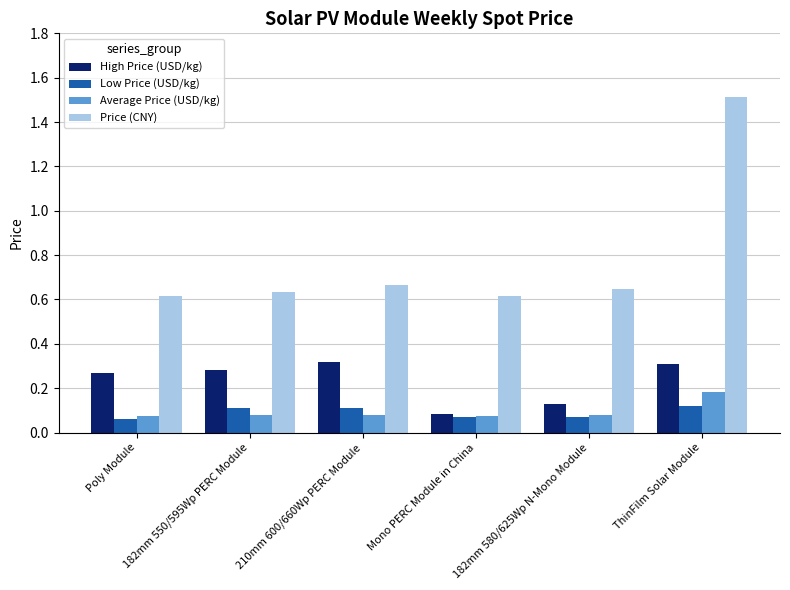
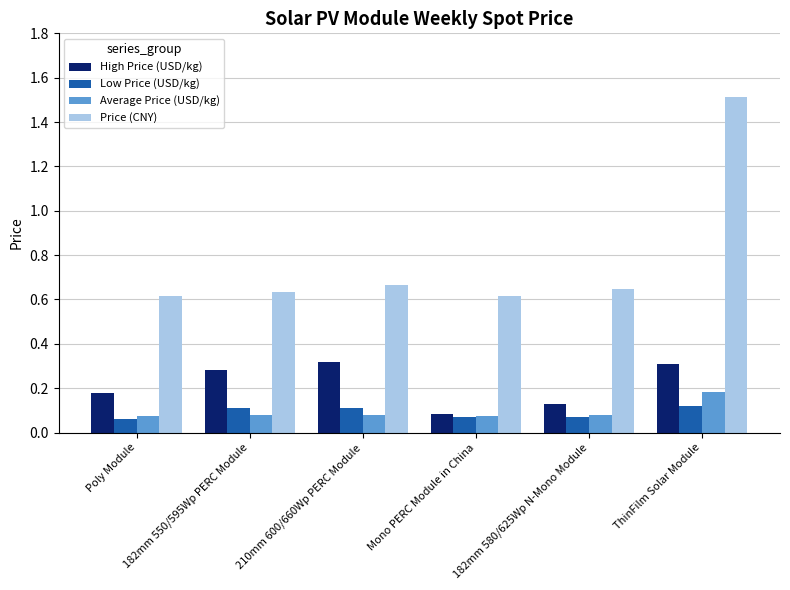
High Price (USD/kg), Poly Module: 0.27 -> 0.18
